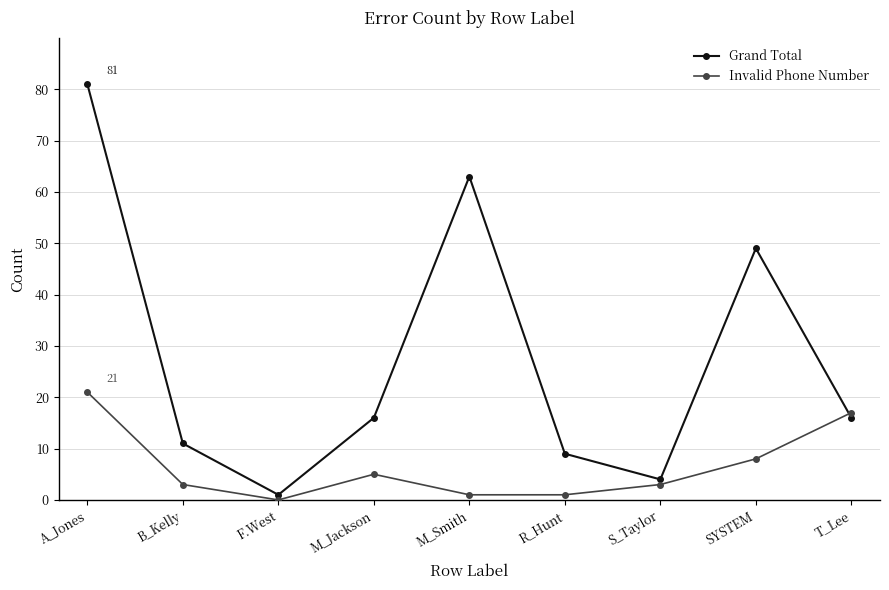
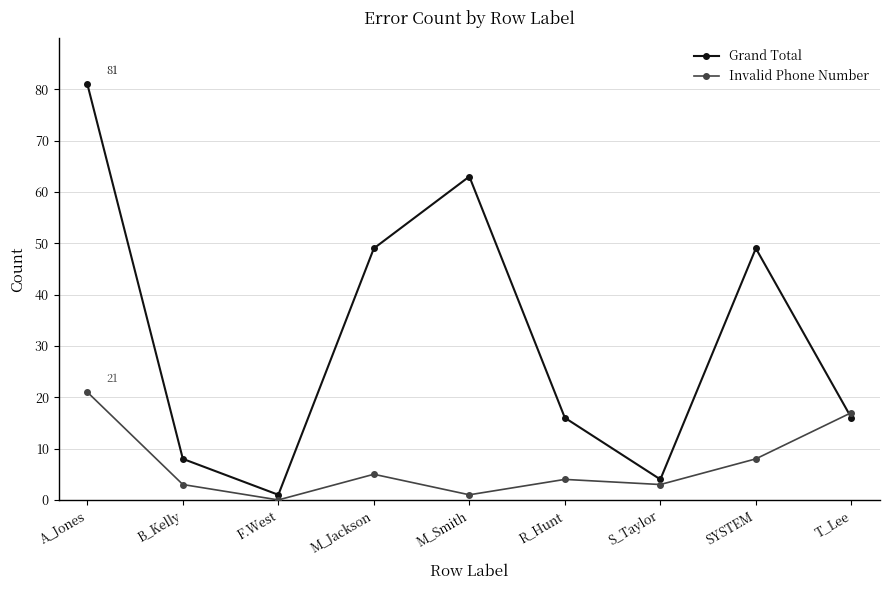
Grand Total, B_Kelly: 11 -> 8
Grand Total, M_Jackson: 16 -> 49
Grand Total, R_Hunt: 9 -> 16
Invalid Phone Number, R_Hunt: 1 -> 4
